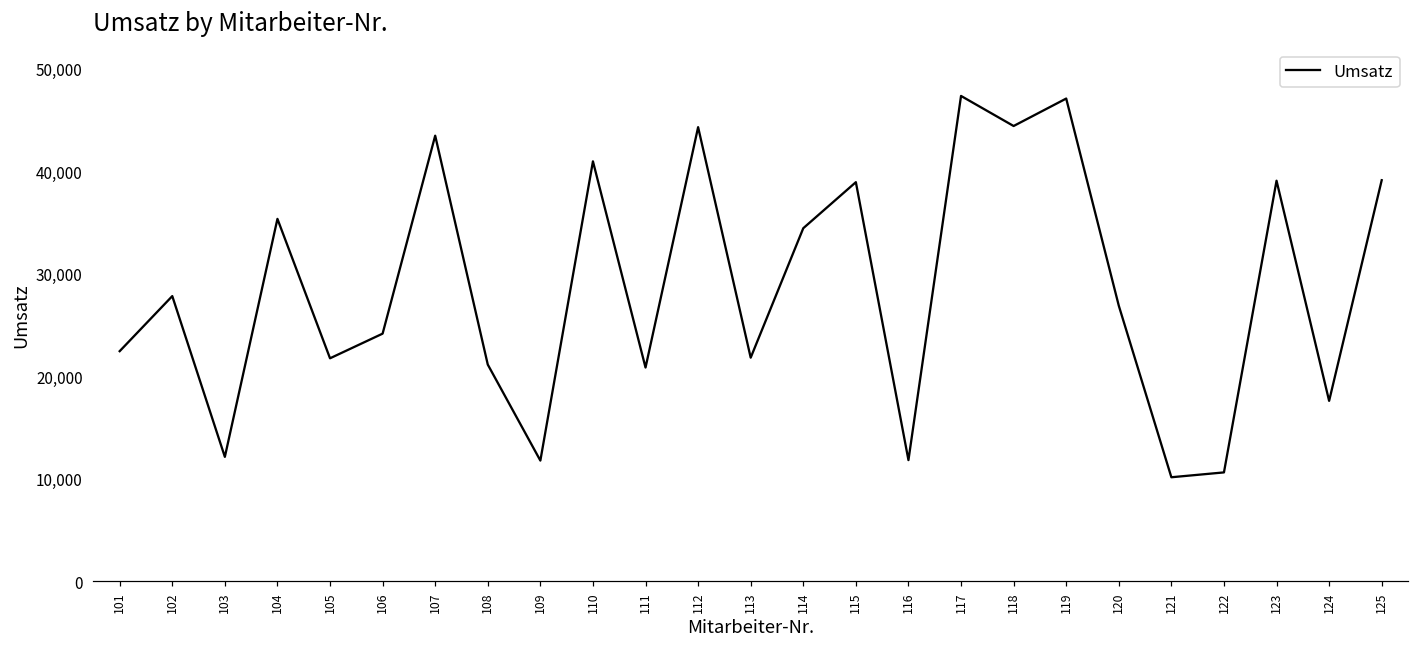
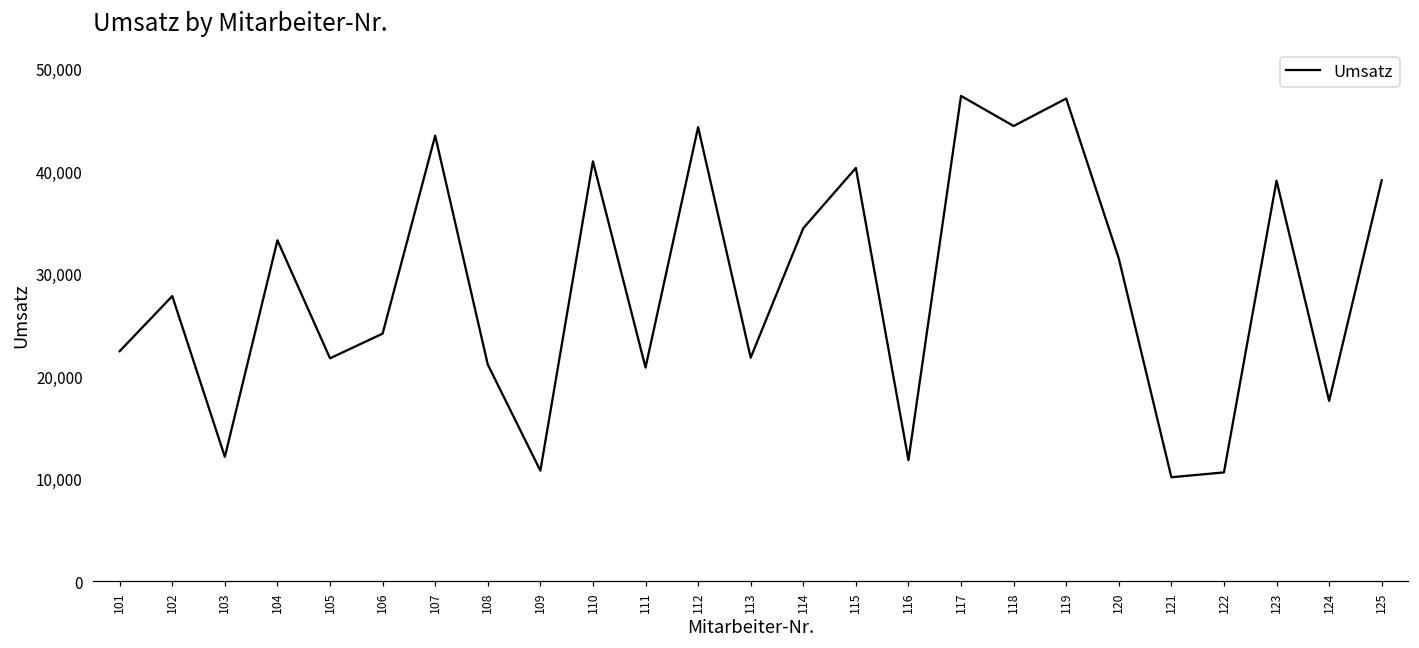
104: 35,000 -> 33,000
109: 12,000 -> 11,000
115: 39,000 -> 40,000
120: 27,000 -> 31,000
